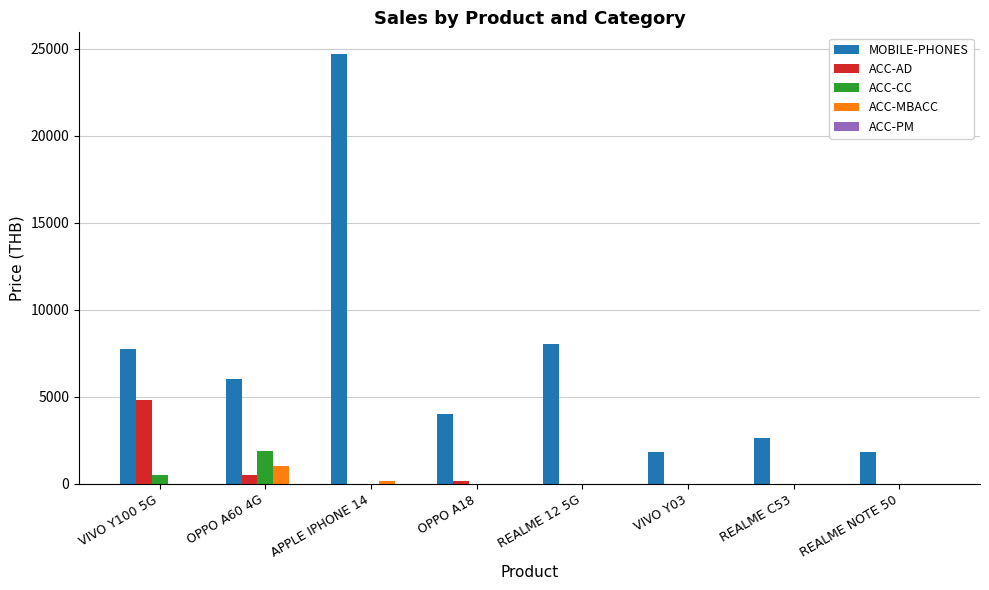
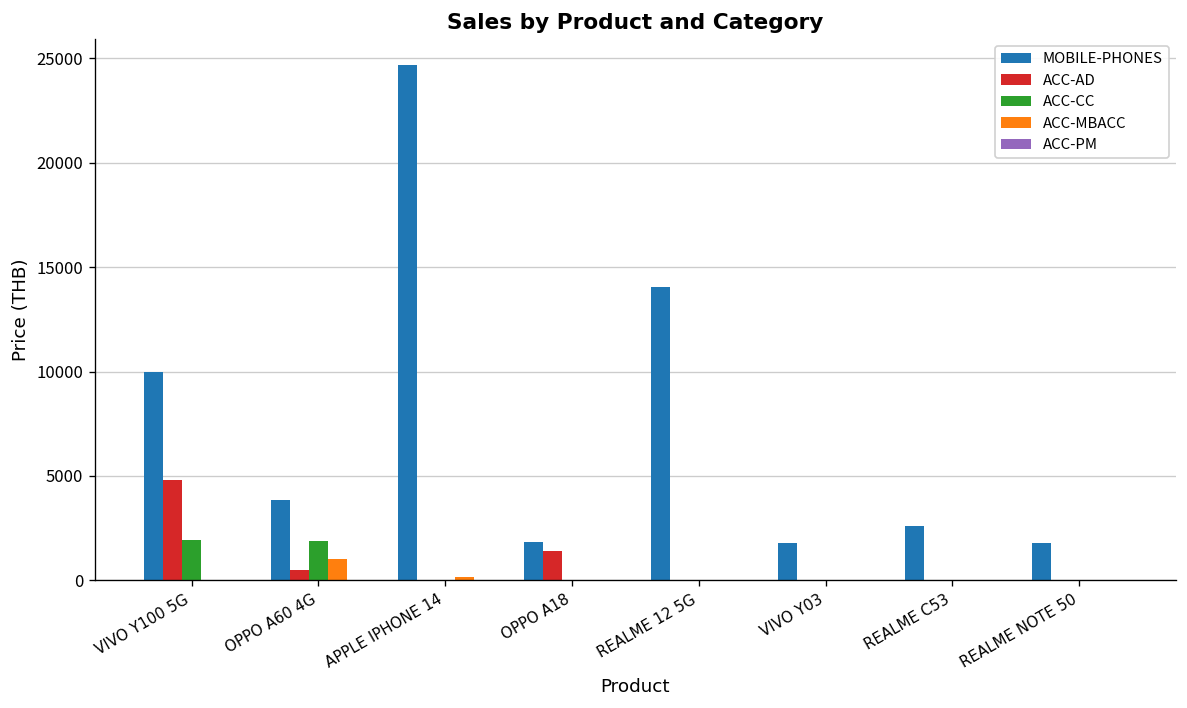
MOBILE-PHONES, VIVO Y100 5G: 7700 -> 10000
ACC-CC, VIVO Y100 5G: 500 -> 2000
MOBILE-PHONES, OPPO A60 4G: 6000 -> 3800
MOBILE-PHONES, OPPO A18: 4000 -> 1800
ACC-AD, OPPO A18: 200 -> 1400
MOBILE-PHONES, REALME 12 5G: 8000 -> 14100
